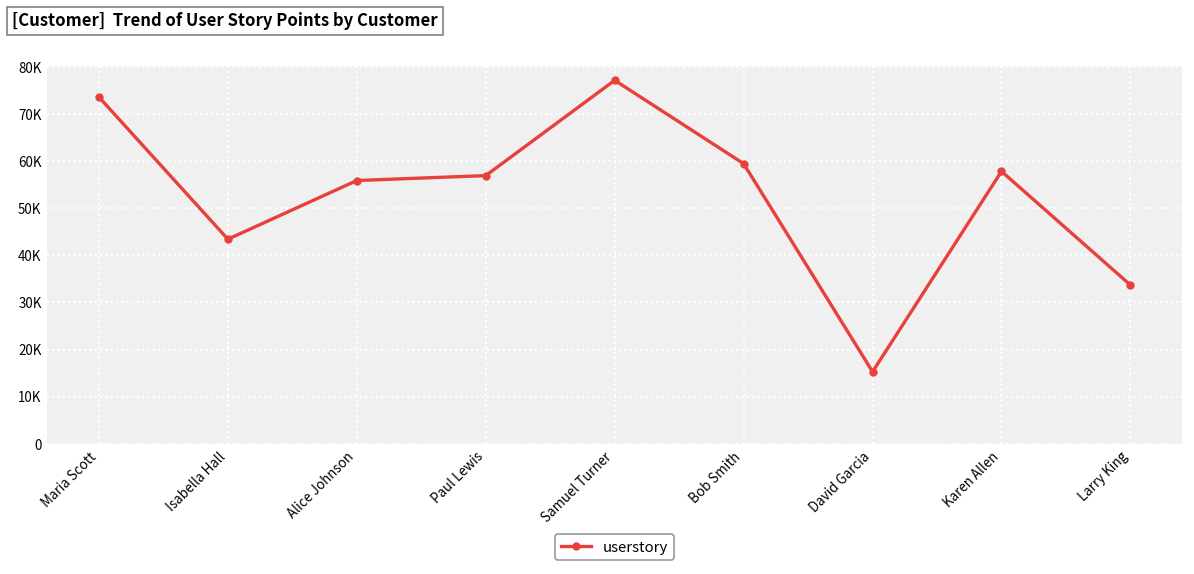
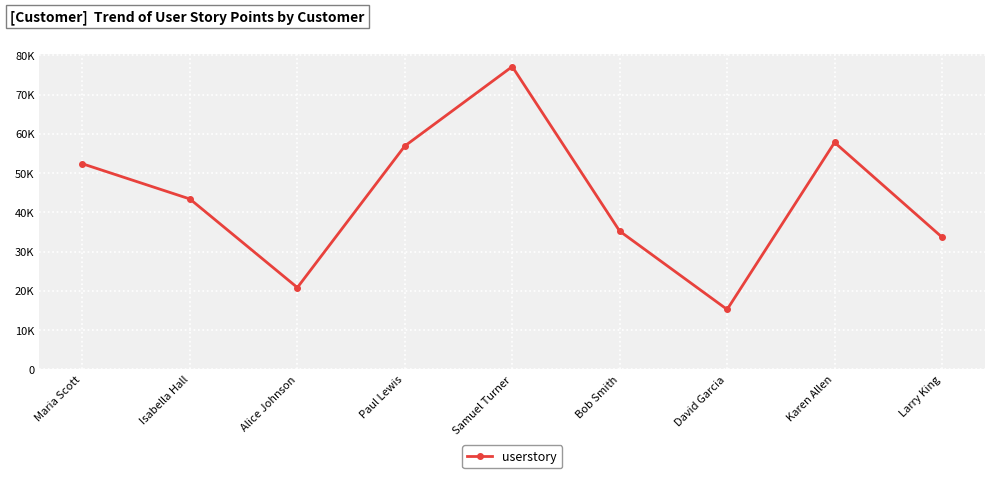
Maria Scott: 74000 -> 52000
Alice Johnson: 56000 -> 21000
Bob Smith: 59000 -> 35000
